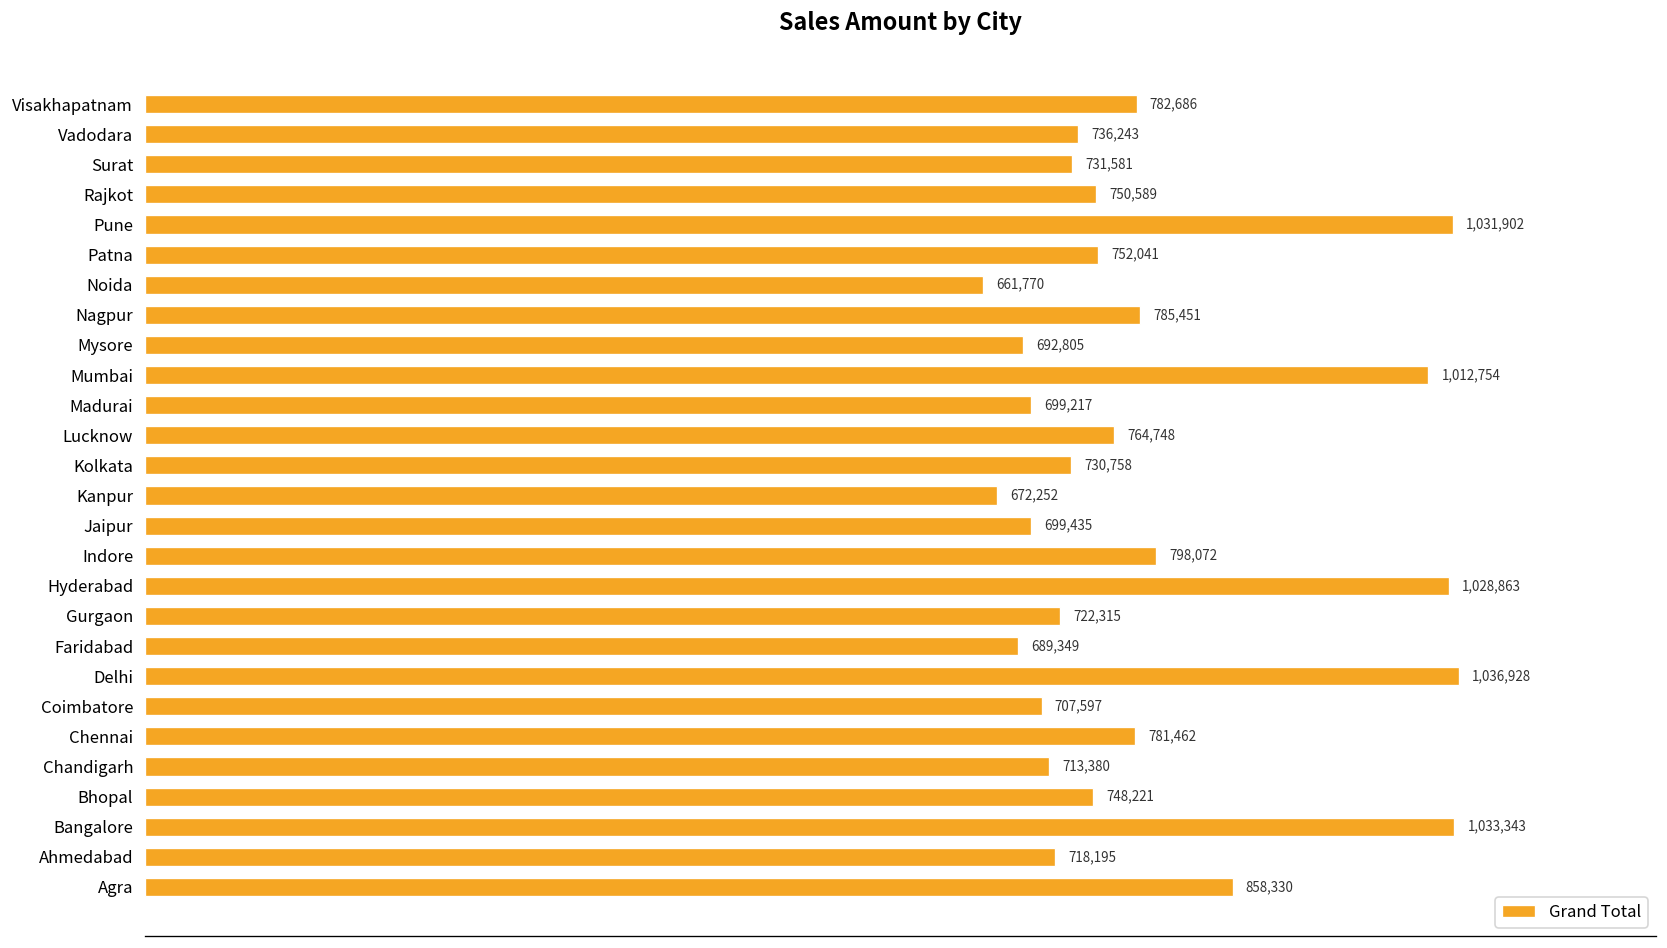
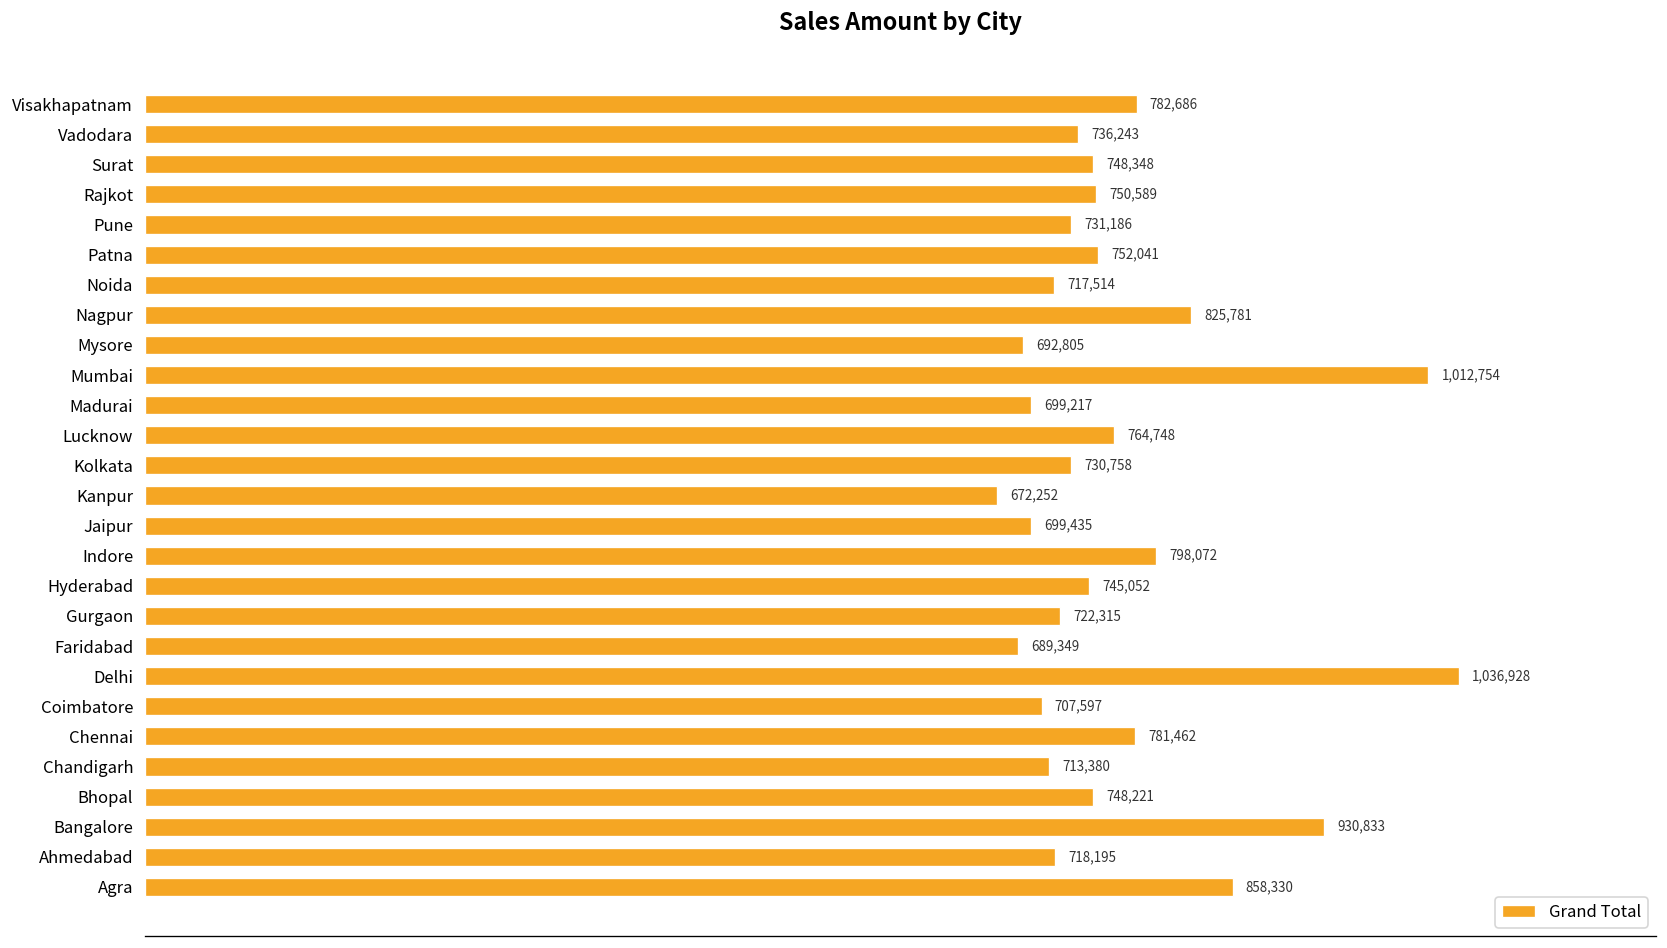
Surat: 731,581 -> 748,348
Pune: 1,031,902 -> 731,186
Noida: 661,770 -> 717,514
Nagpur: 785,451 -> 825,781
Hyderabad: 1,028,863 -> 745,052
Bangalore: 1,033,343 -> 930,833
